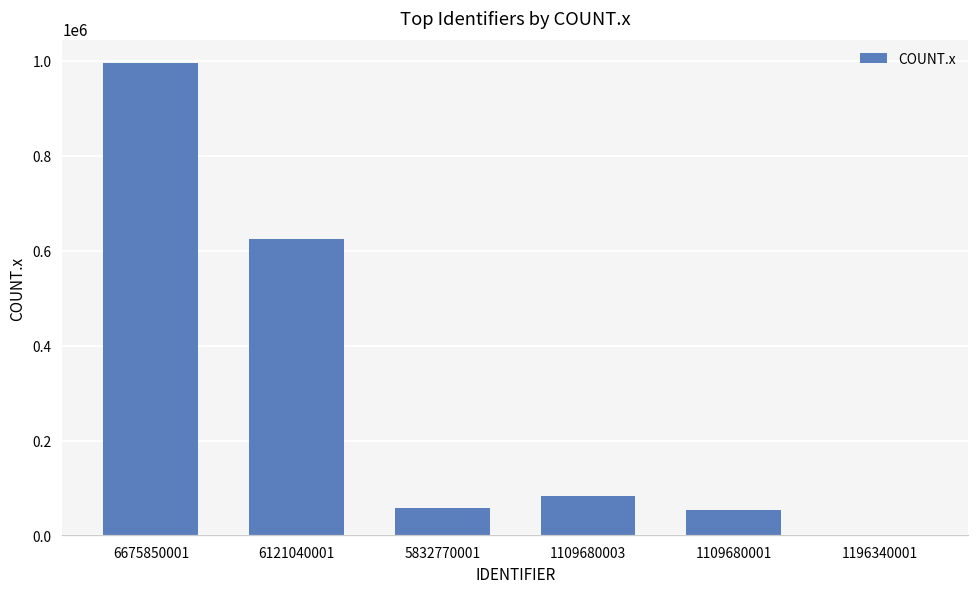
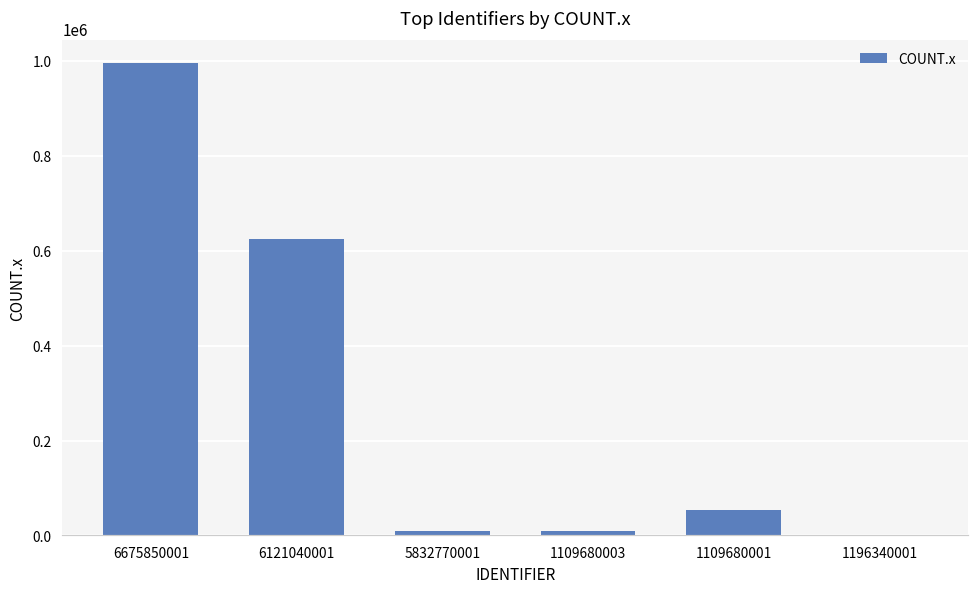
5832770001: 60000 -> 10000
1109680003: 80000 -> 10000
